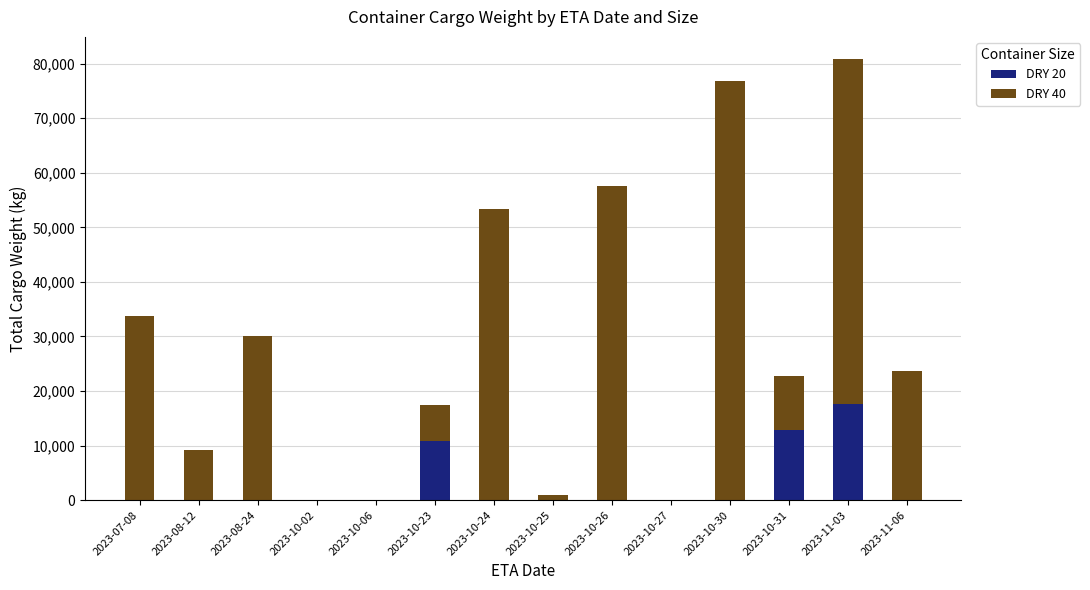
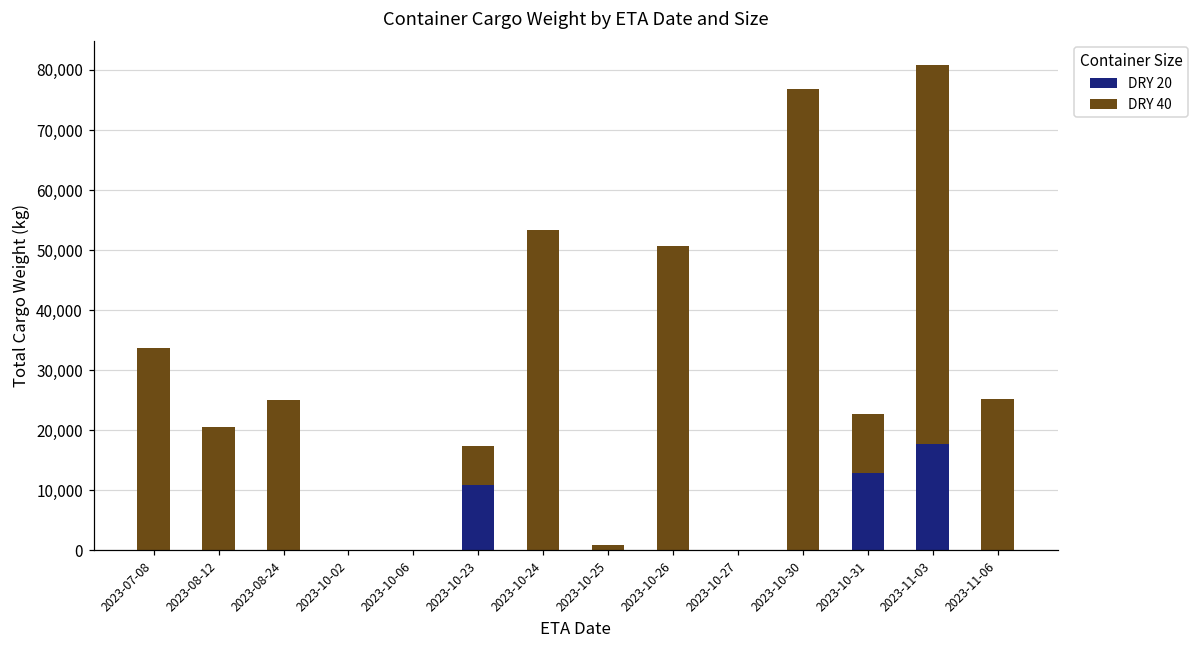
DRY 40, 2023-08-12: 9,000 -> 21,000
DRY 40, 2023-08-24: 30,000 -> 25,000
DRY 40, 2023-10-26: 58,000 -> 51,000
DRY 40, 2023-11-06: 24,000 -> 25,000
